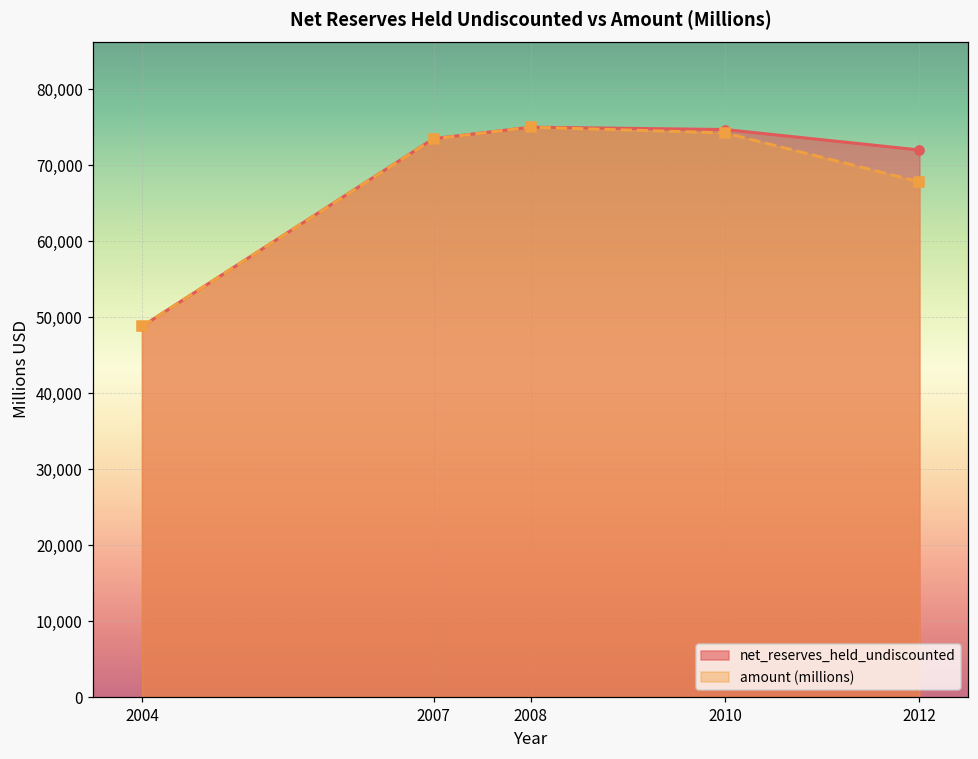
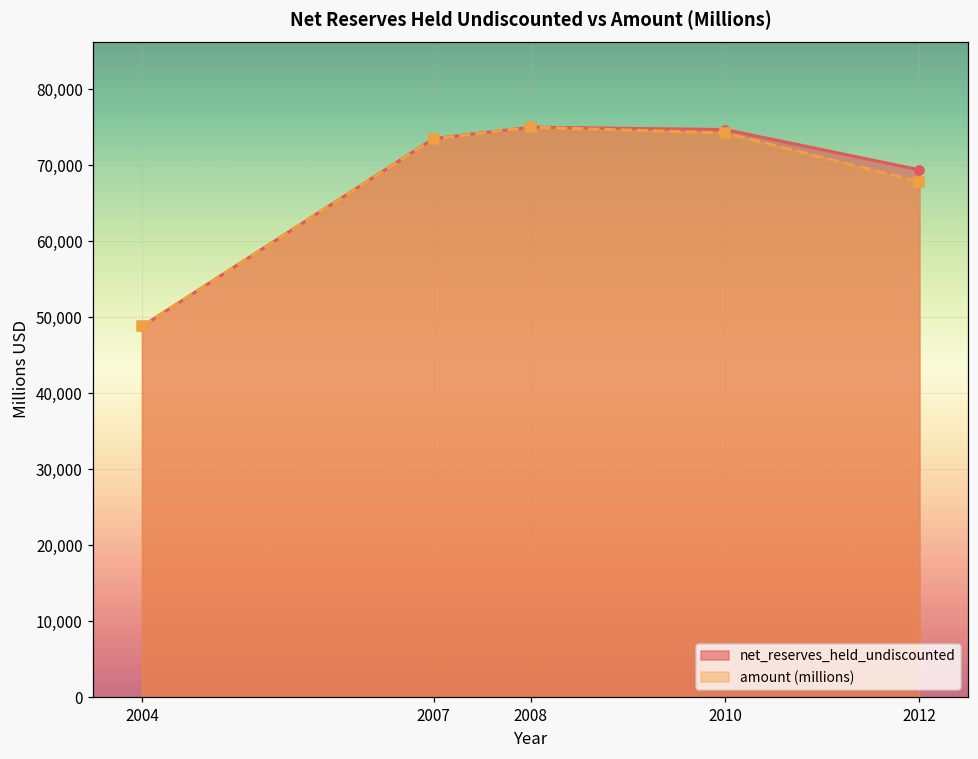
net_reserves_held_undiscounted, 2012: 72,000 -> 69,000
